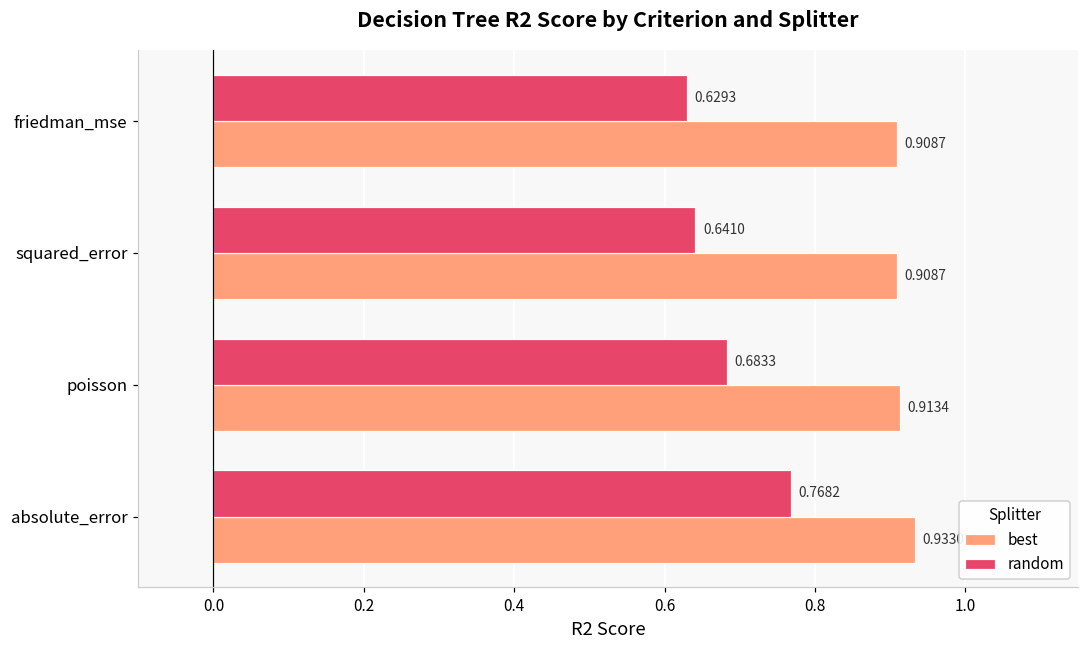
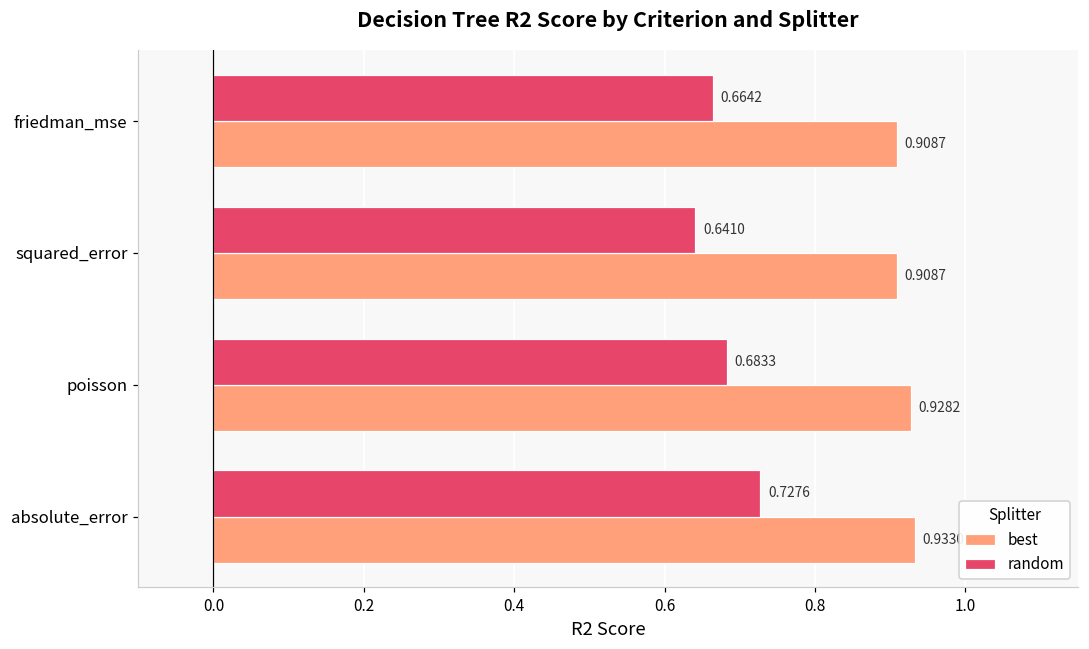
random, friedman_mse: 0.6293 -> 0.6642
best, poisson: 0.9134 -> 0.9282
random, absolute_error: 0.7682 -> 0.7276
